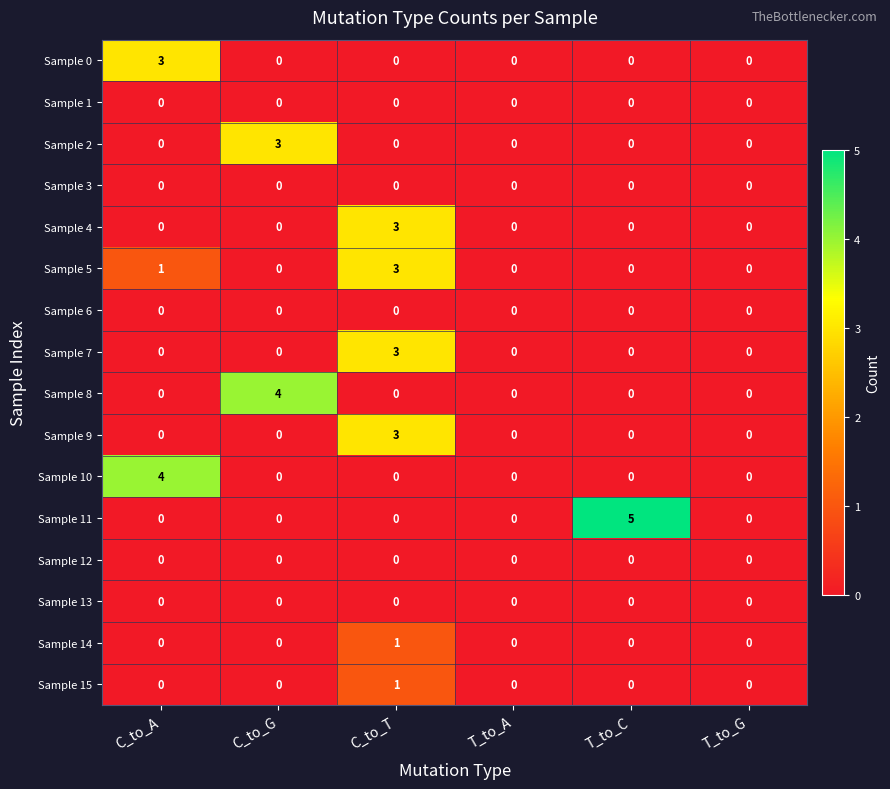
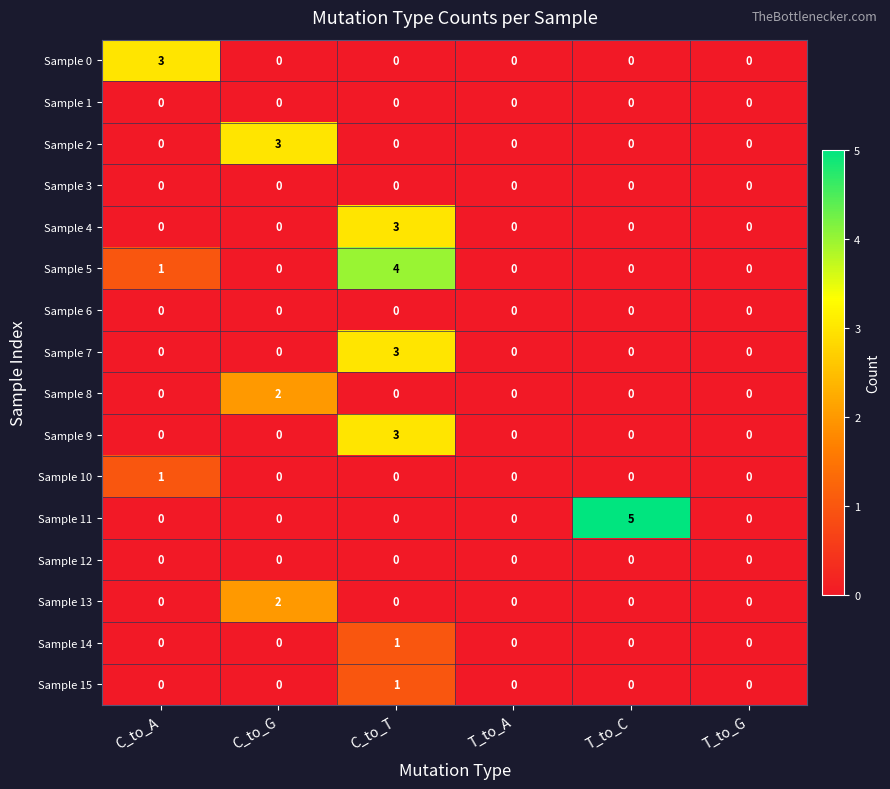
Sample 5, C_to_T: 3 -> 4
Sample 8, C_to_G: 4 -> 2
Sample 10, C_to_A: 4 -> 1
Sample 13, C_to_G: 0 -> 2
